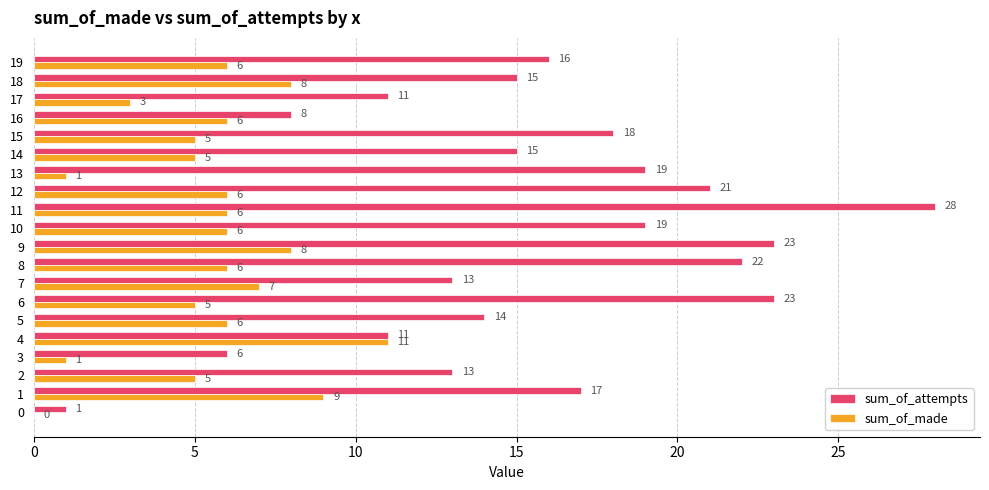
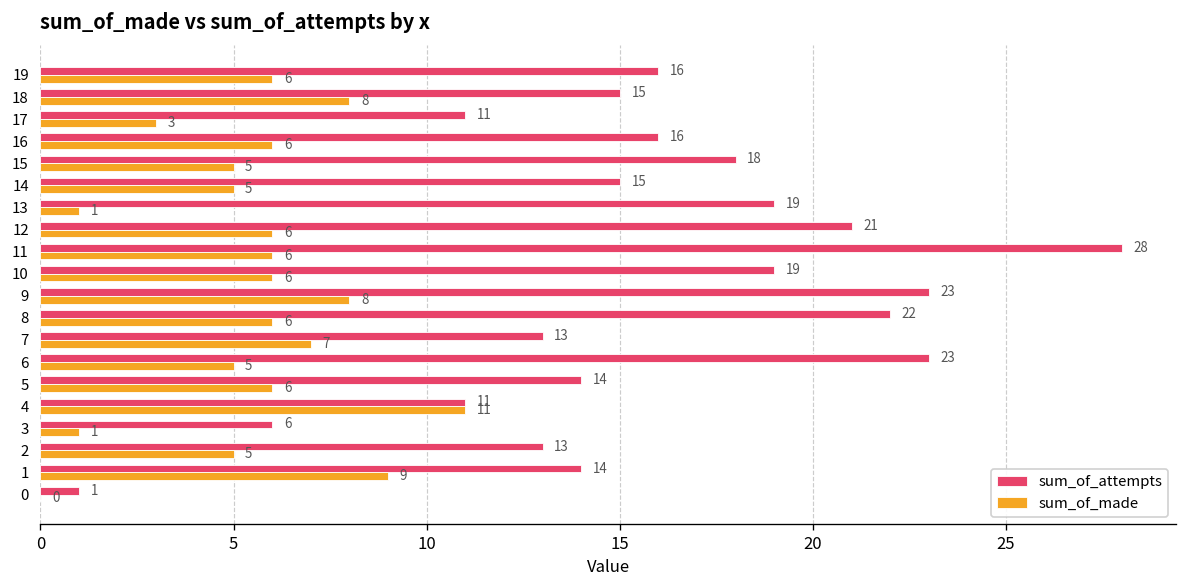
sum_of_attempts, 16: 8 -> 16
sum_of_attempts, 1: 17 -> 14
